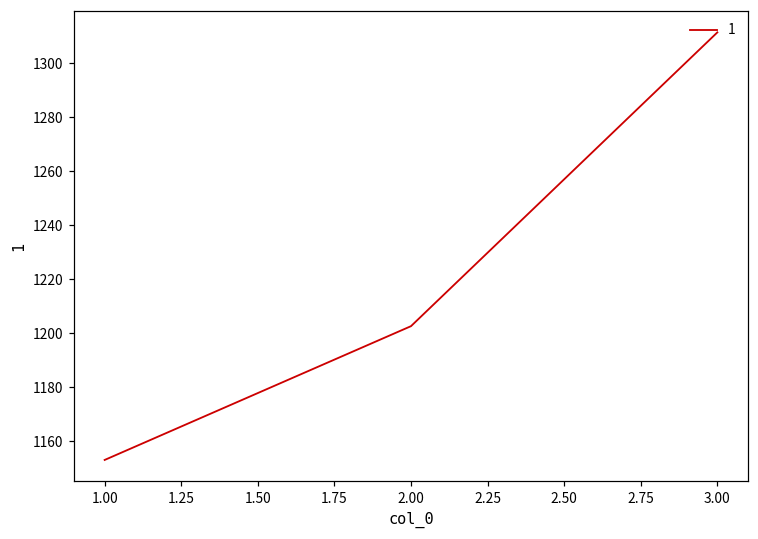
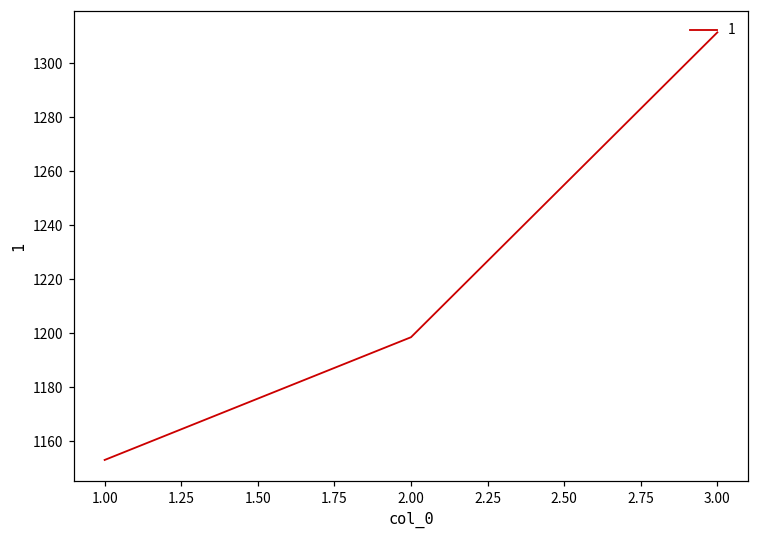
2.00: 1203 -> 1199
